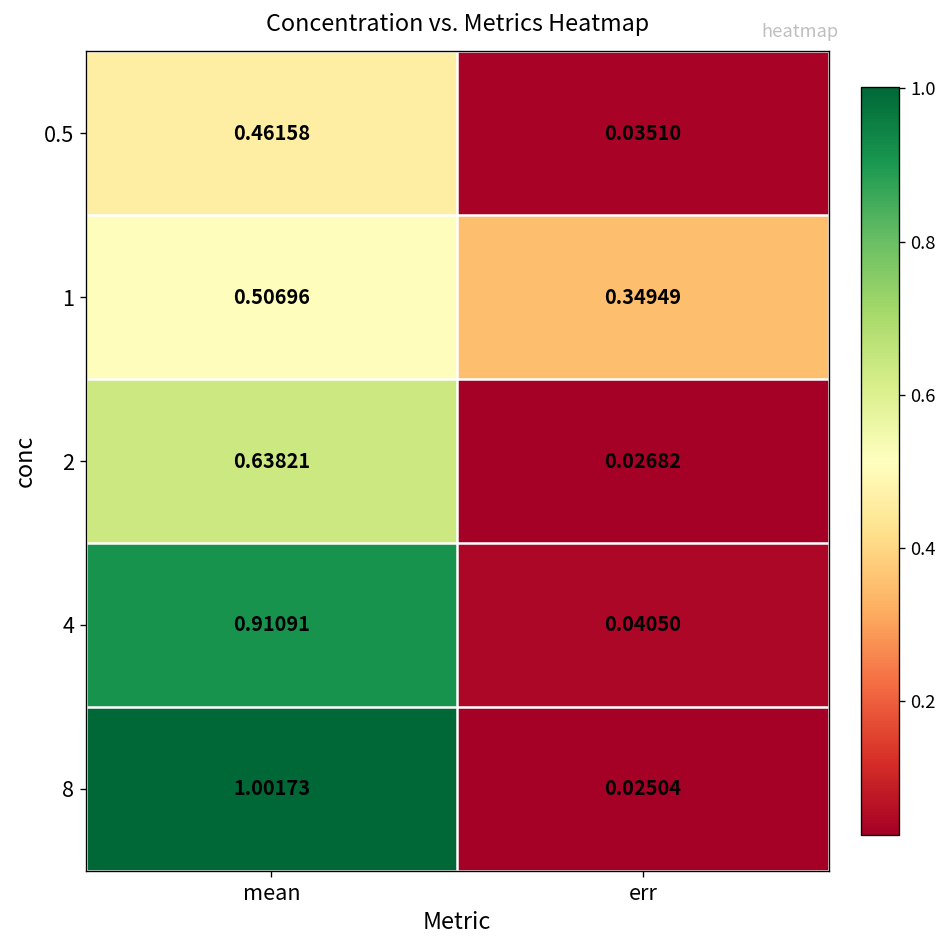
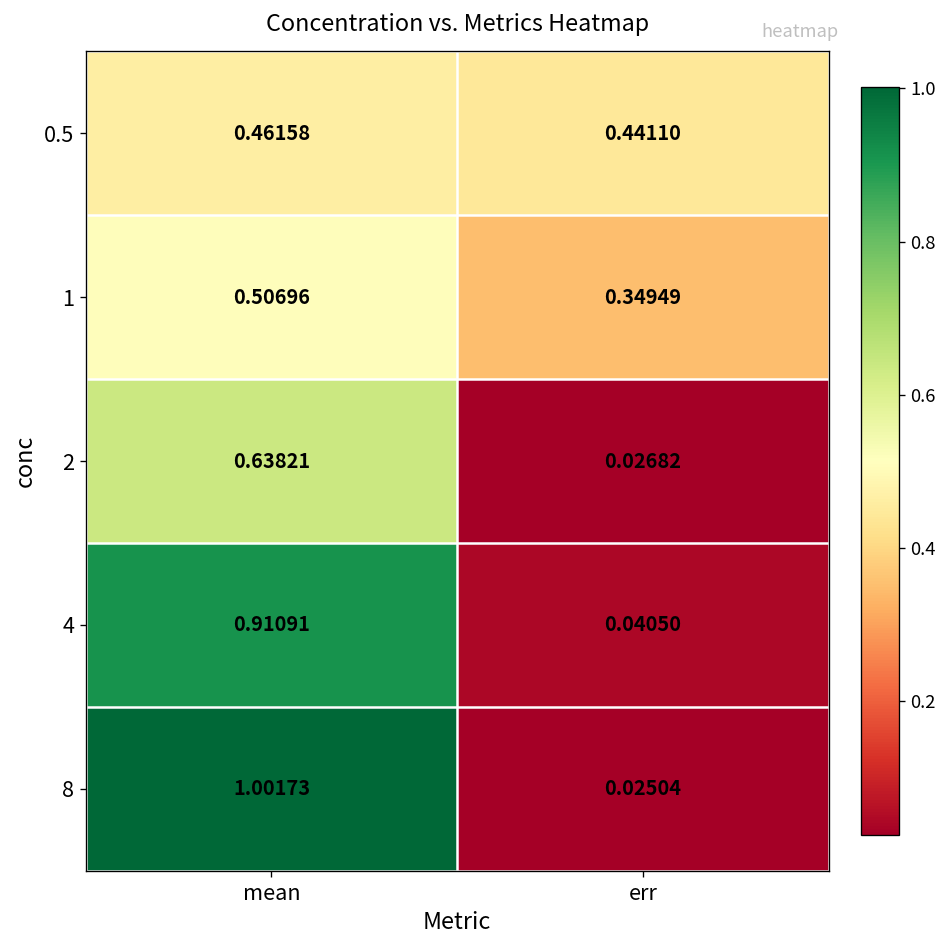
0.5, err: 0.03510 -> 0.44110
